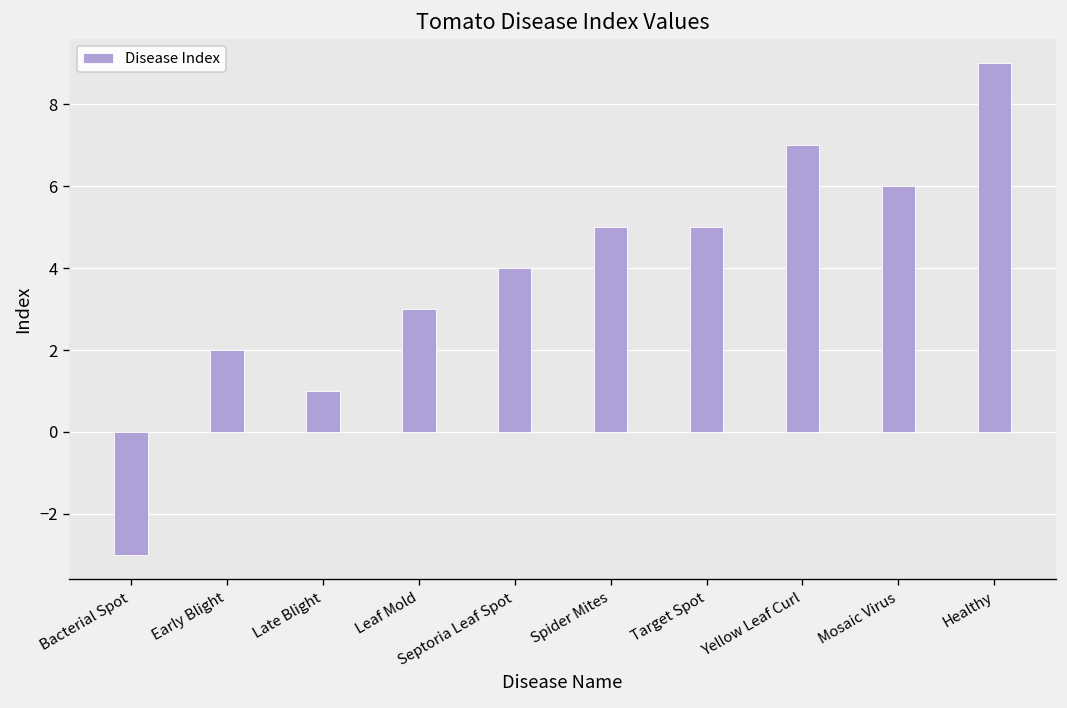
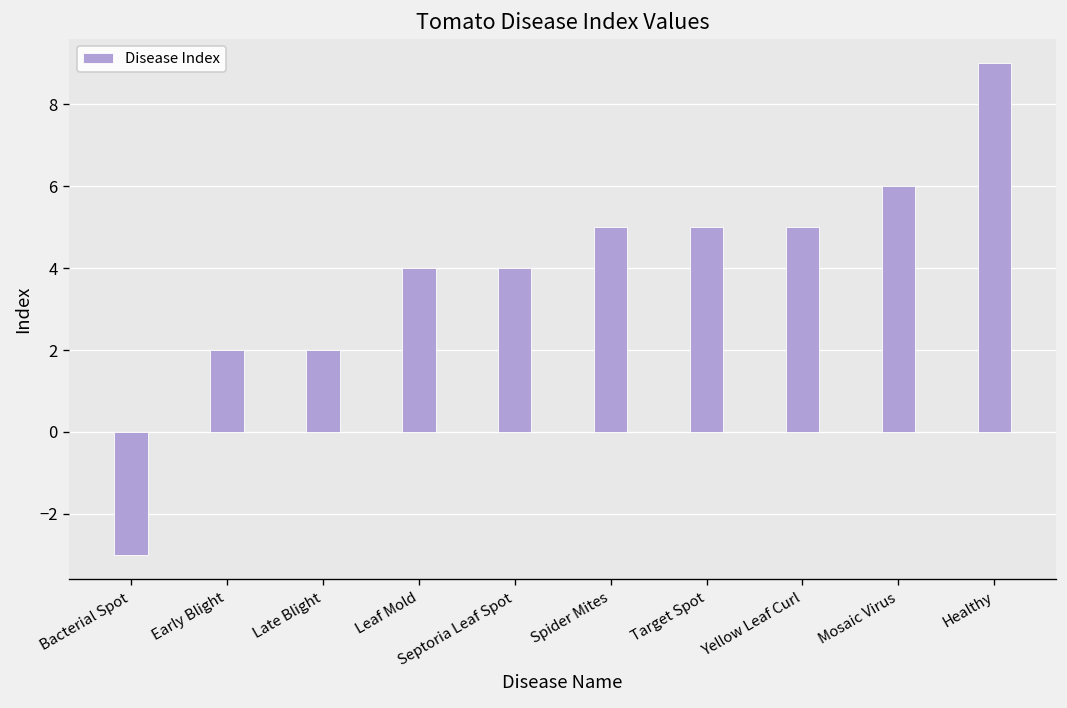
Late Blight: 1 -> 2
Leaf Mold: 3 -> 4
Yellow Leaf Curl: 7 -> 5
